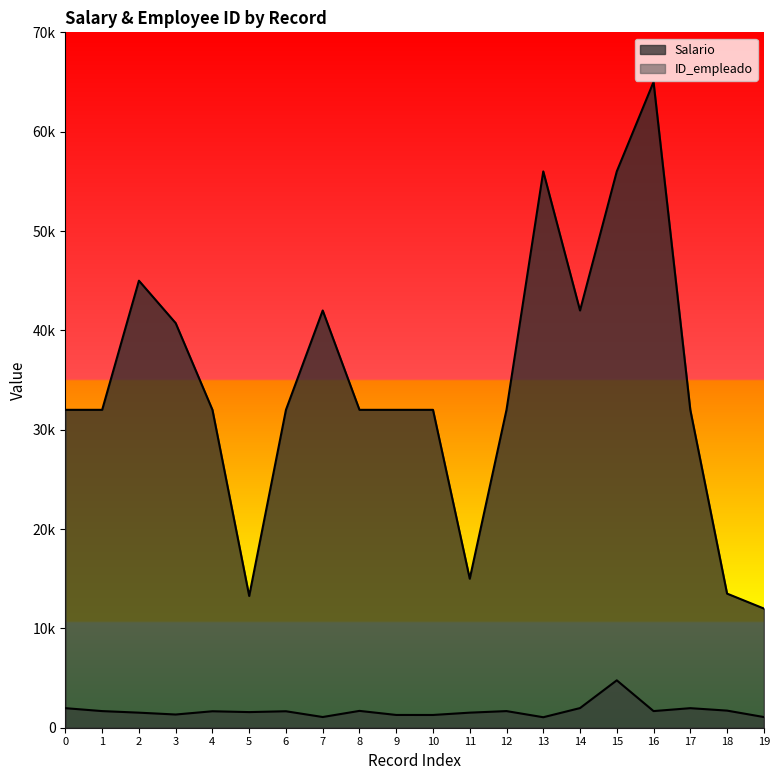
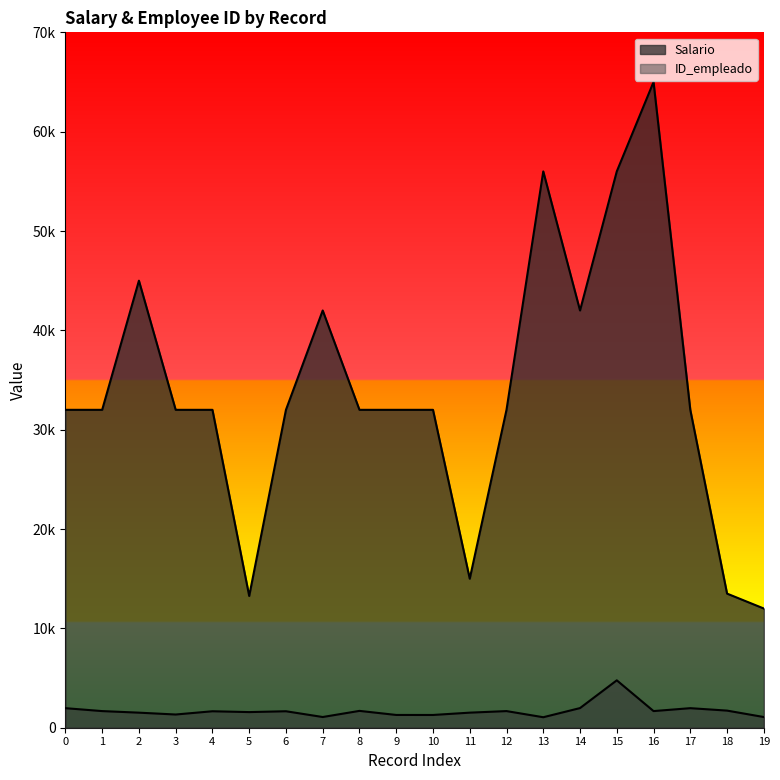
Salario, 3: 41000 -> 32000
